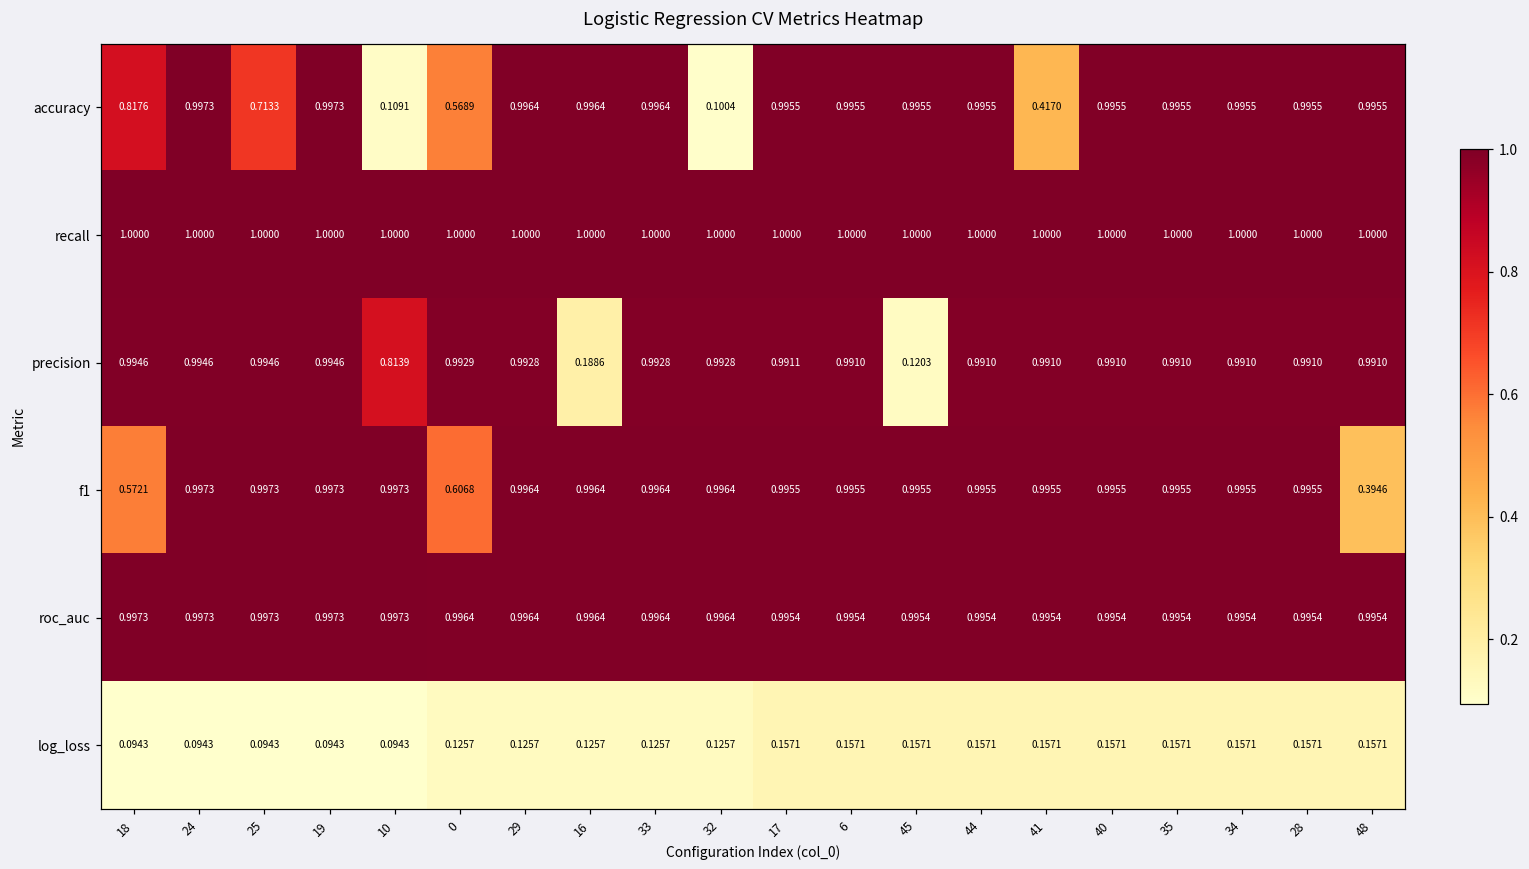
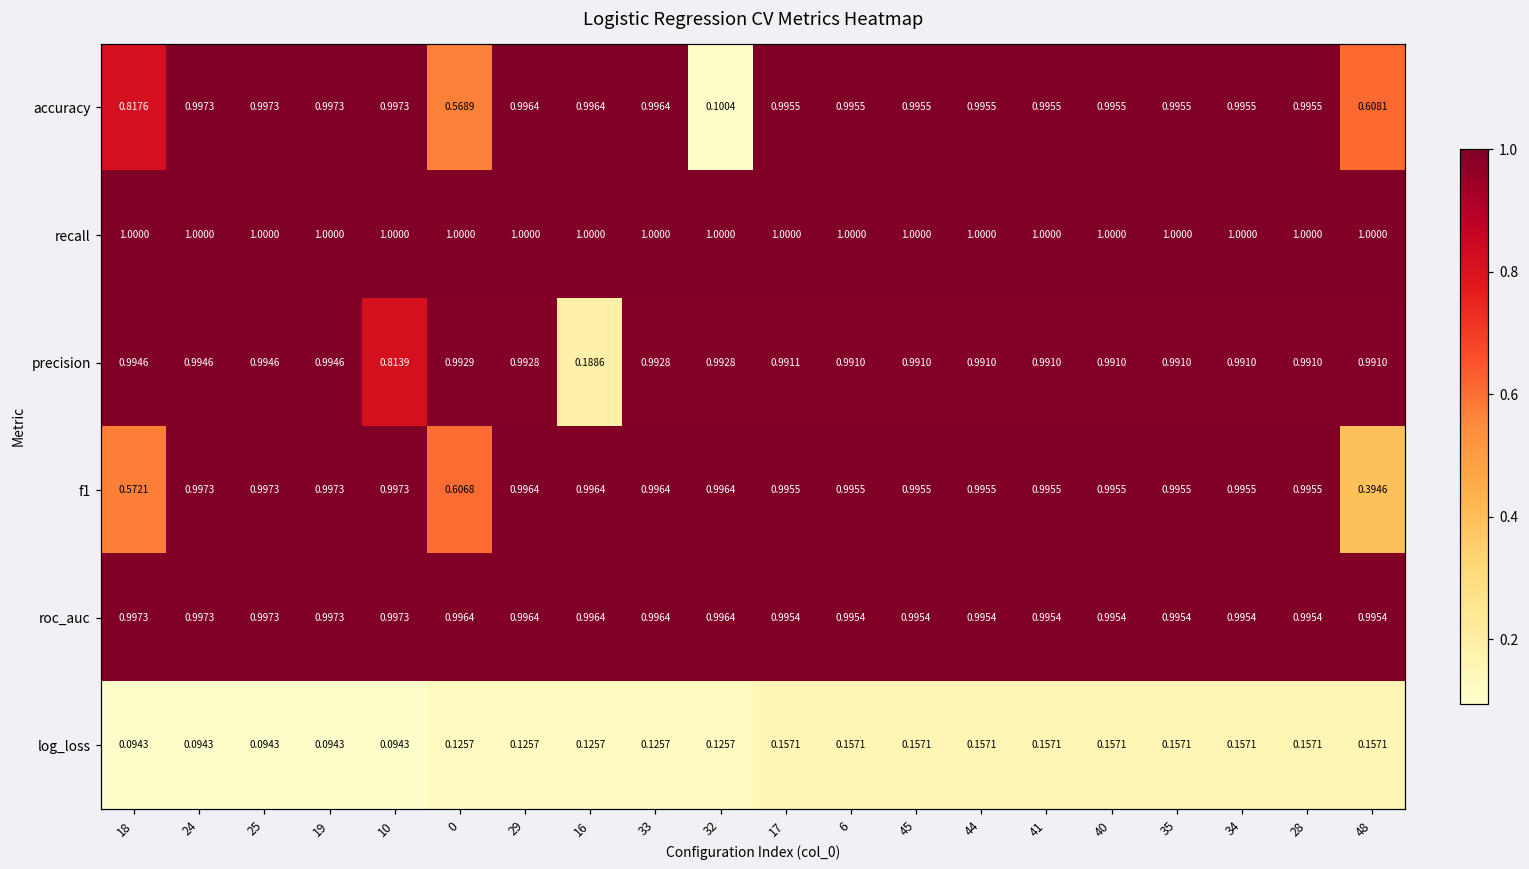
accuracy, 25: 0.7133 -> 0.9973
accuracy, 10: 0.1091 -> 0.9973
accuracy, 41: 0.4170 -> 0.9955
accuracy, 48: 0.9955 -> 0.6081
precision, 45: 0.1203 -> 0.9910
